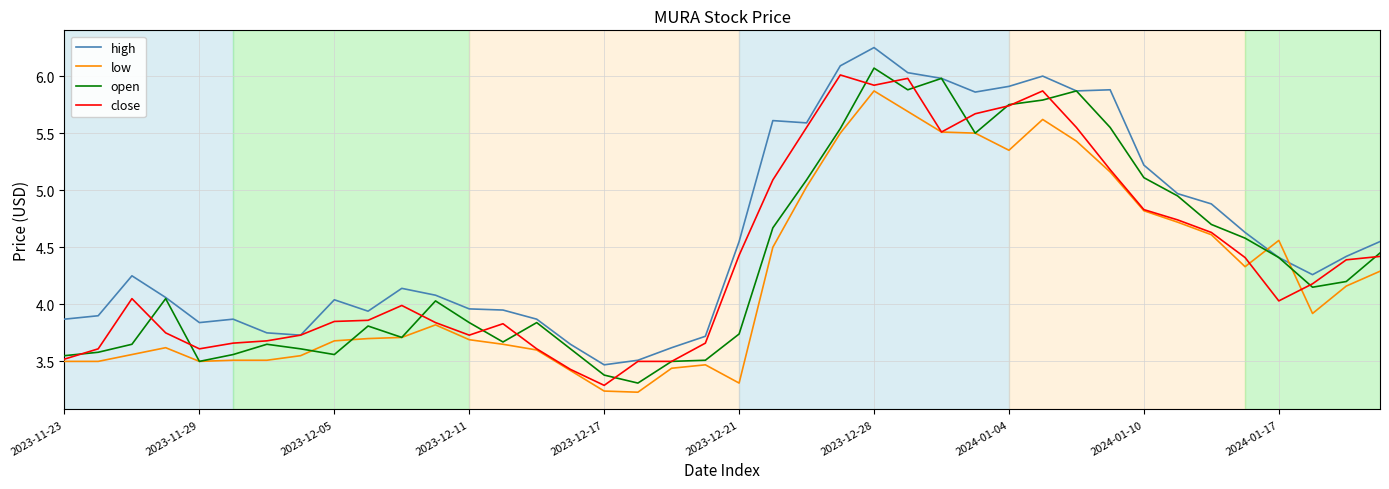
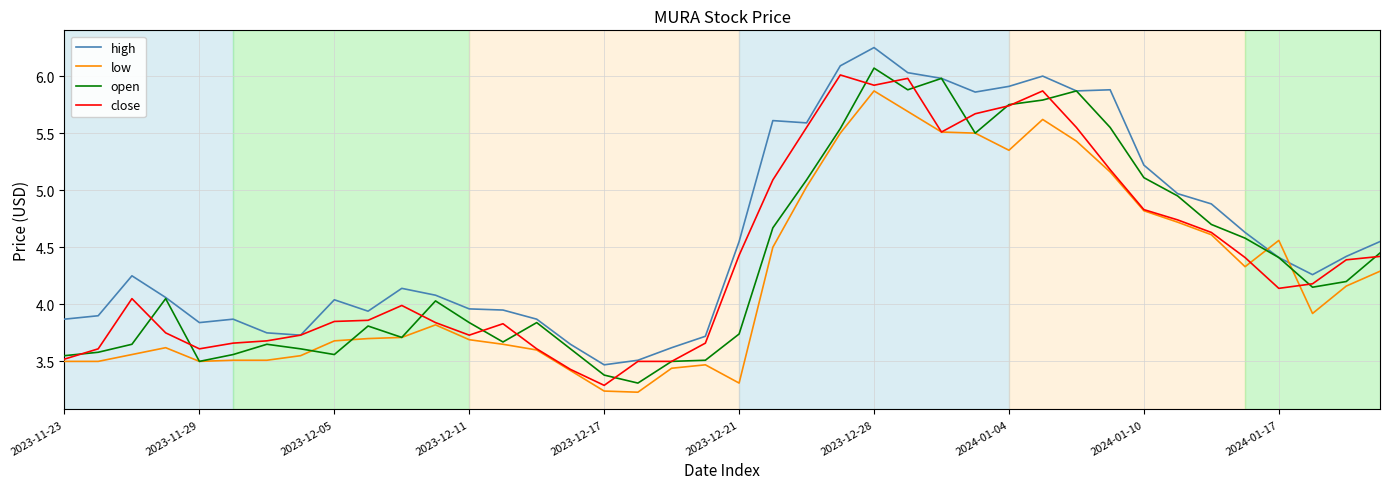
close, 2024-01-17: 4.03 -> 4.14
